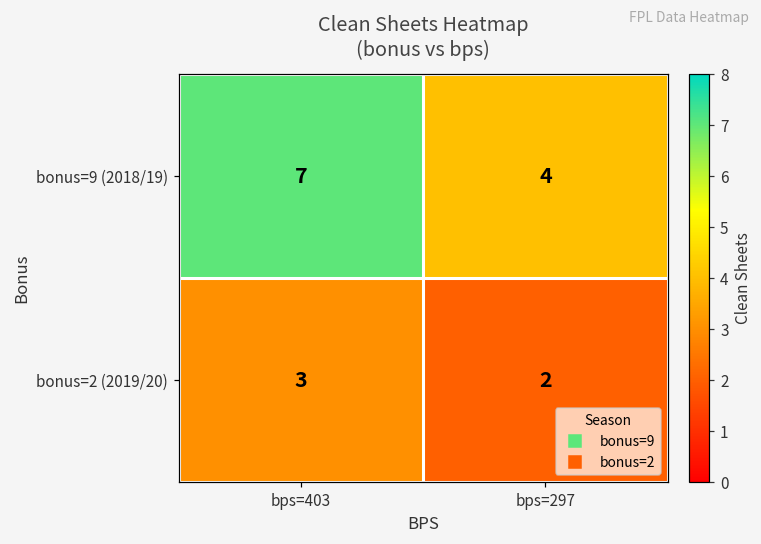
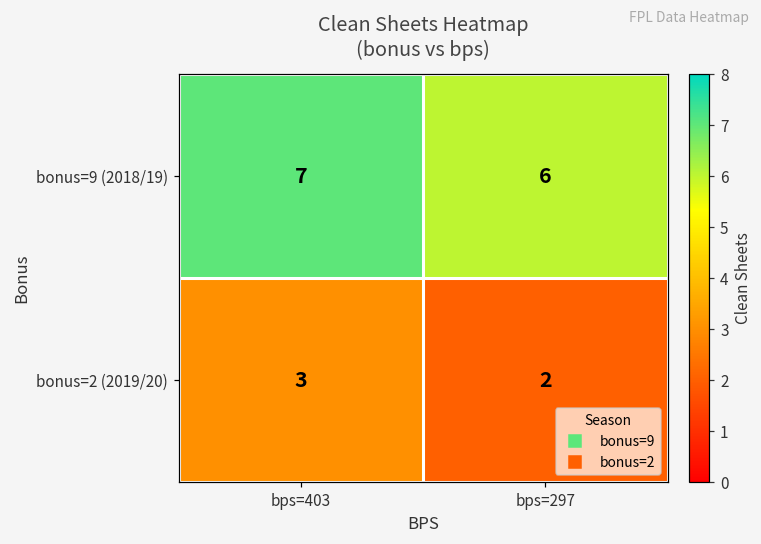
bonus=9 (2018/19), bps=297: 4 -> 6
